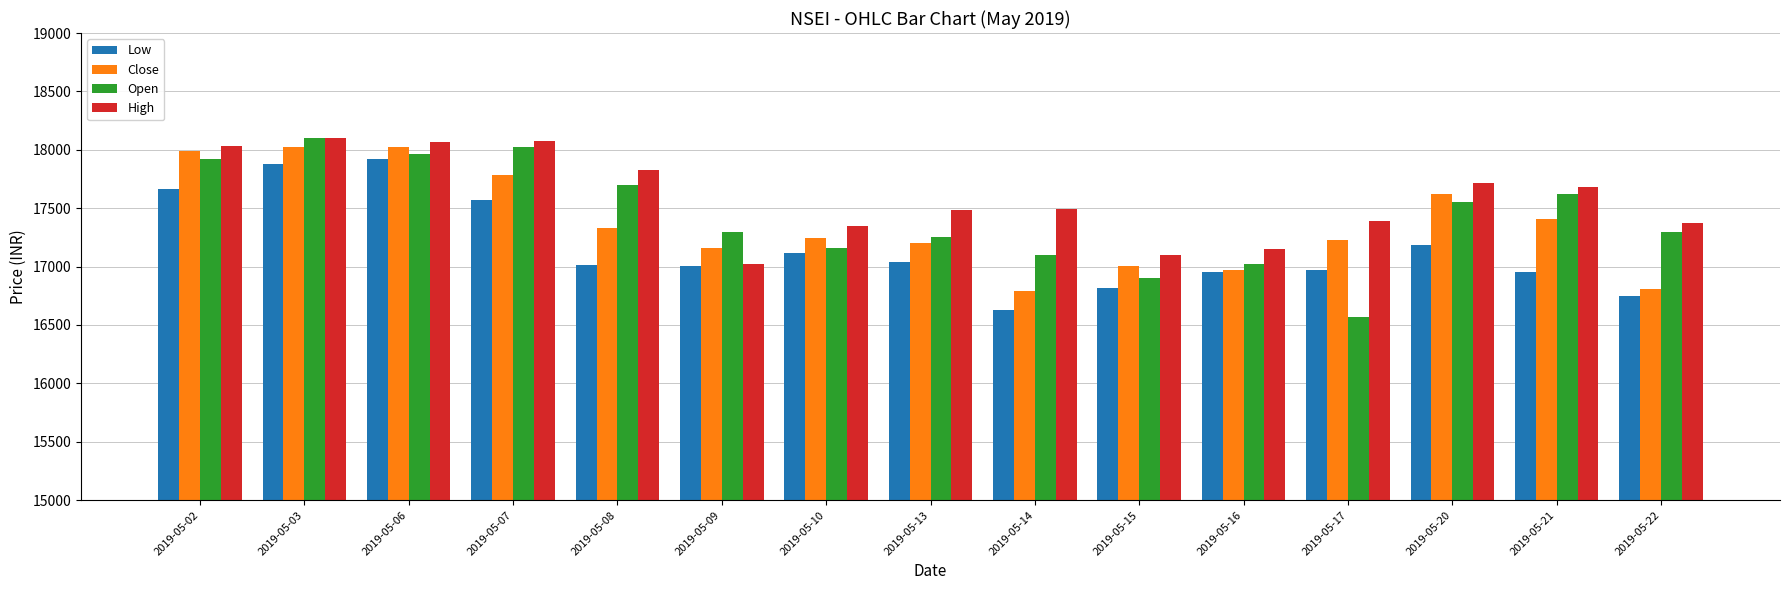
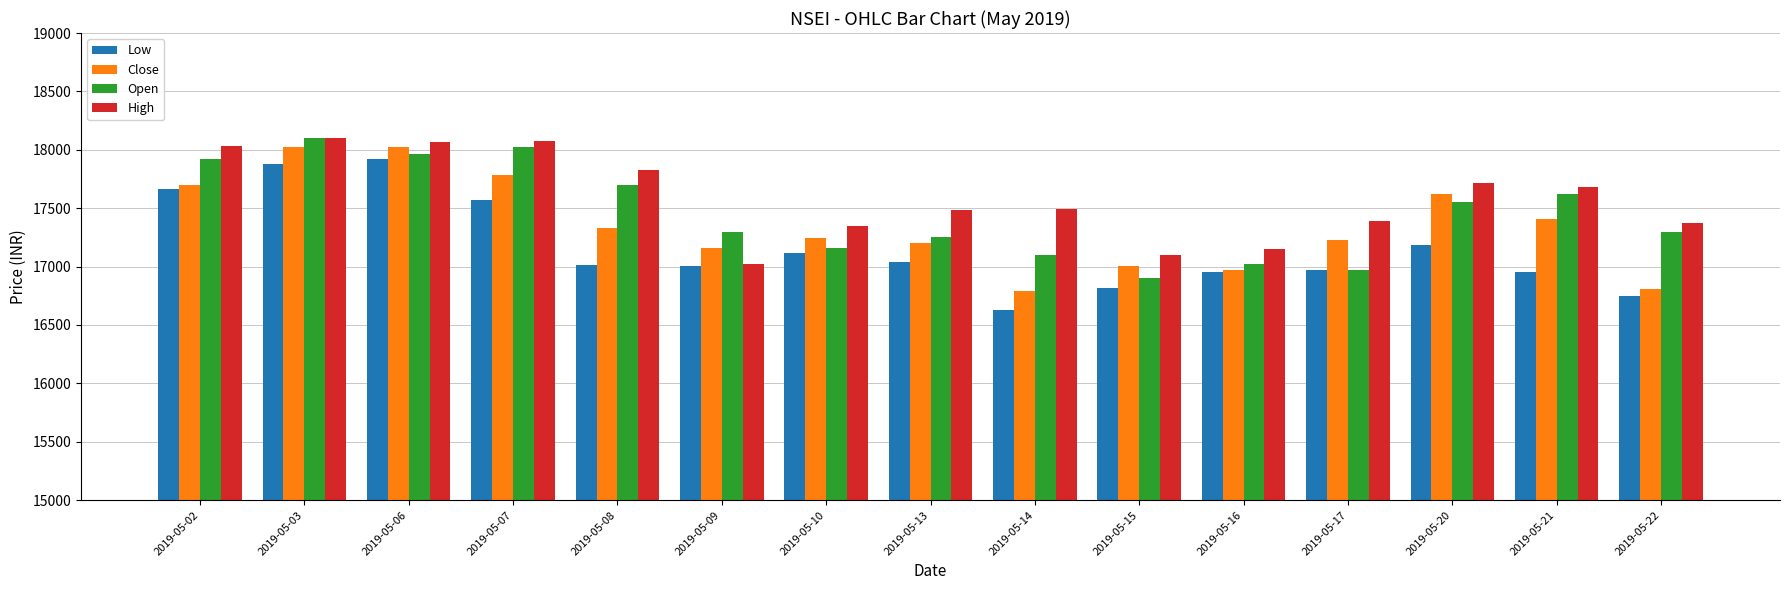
Close, 2019-05-02: 17990 -> 17700
Open, 2019-05-17: 16570 -> 16970
